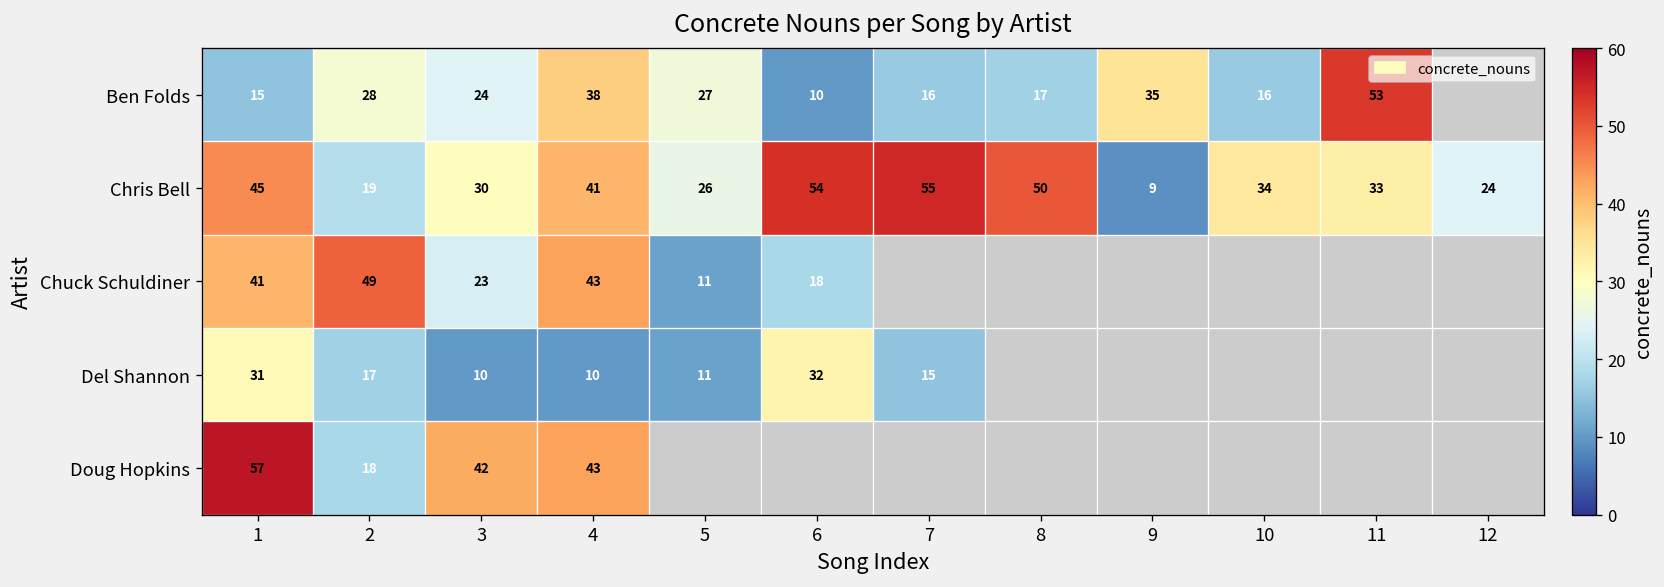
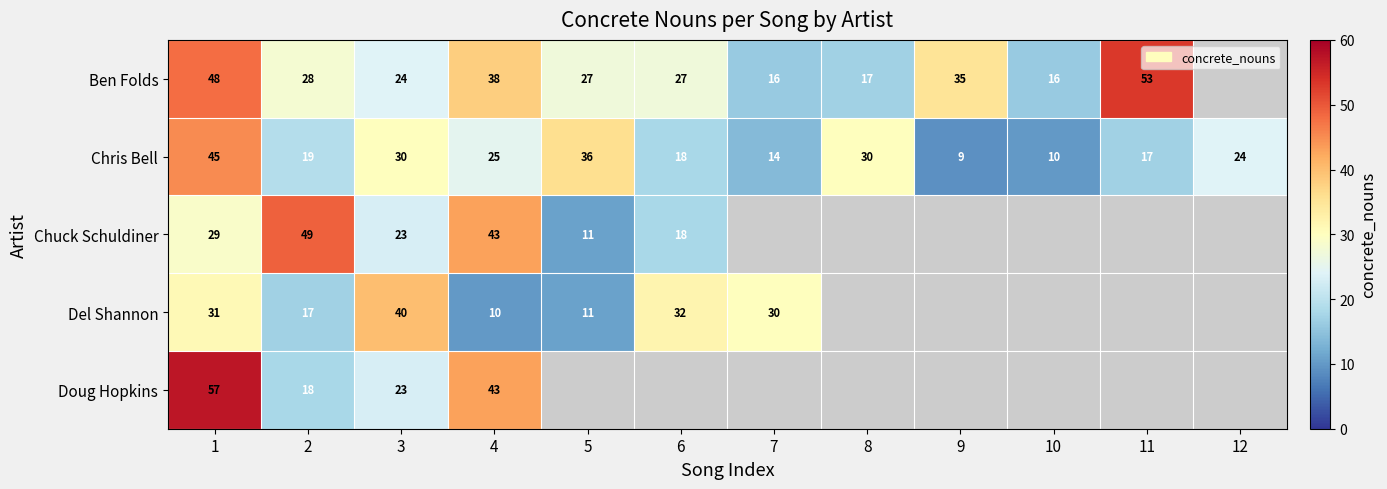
Ben Folds, 1: 15 -> 48
Ben Folds, 6: 10 -> 27
Chris Bell, 4: 41 -> 25
Chris Bell, 5: 26 -> 36
Chris Bell, 6: 54 -> 18
Chris Bell, 7: 55 -> 14
Chris Bell, 8: 50 -> 30
Chris Bell, 10: 34 -> 10
Chris Bell, 11: 33 -> 17
Chuck Schuldiner, 1: 41 -> 29
Del Shannon, 3: 10 -> 40
Del Shannon, 7: 15 -> 30
Doug Hopkins, 3: 42 -> 23
